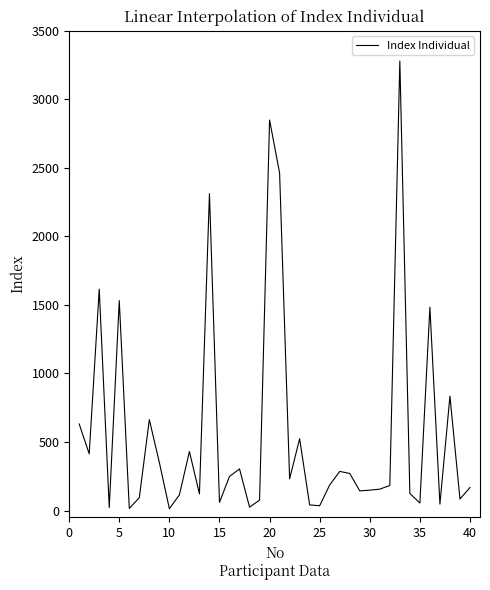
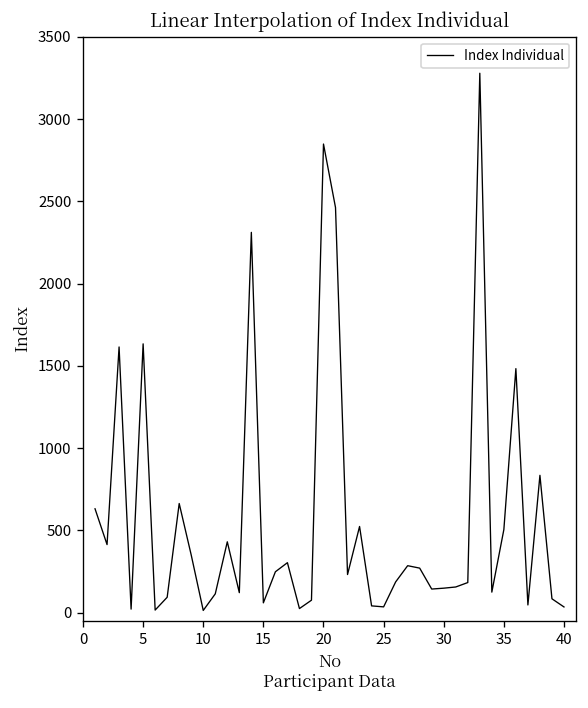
5: 1530 -> 1630
35: 60 -> 510
40: 170 -> 30
